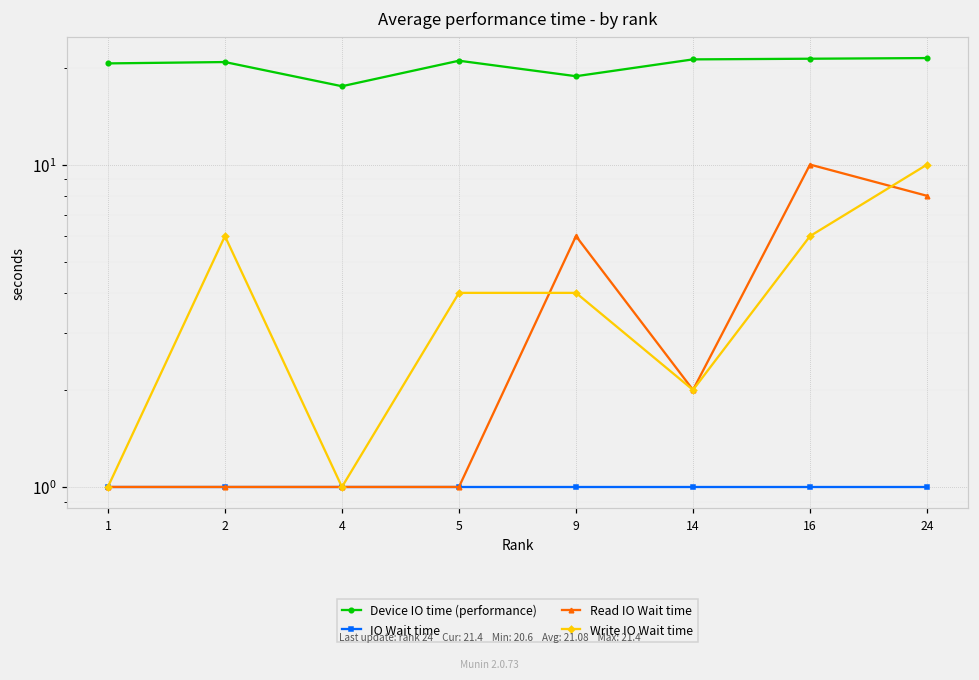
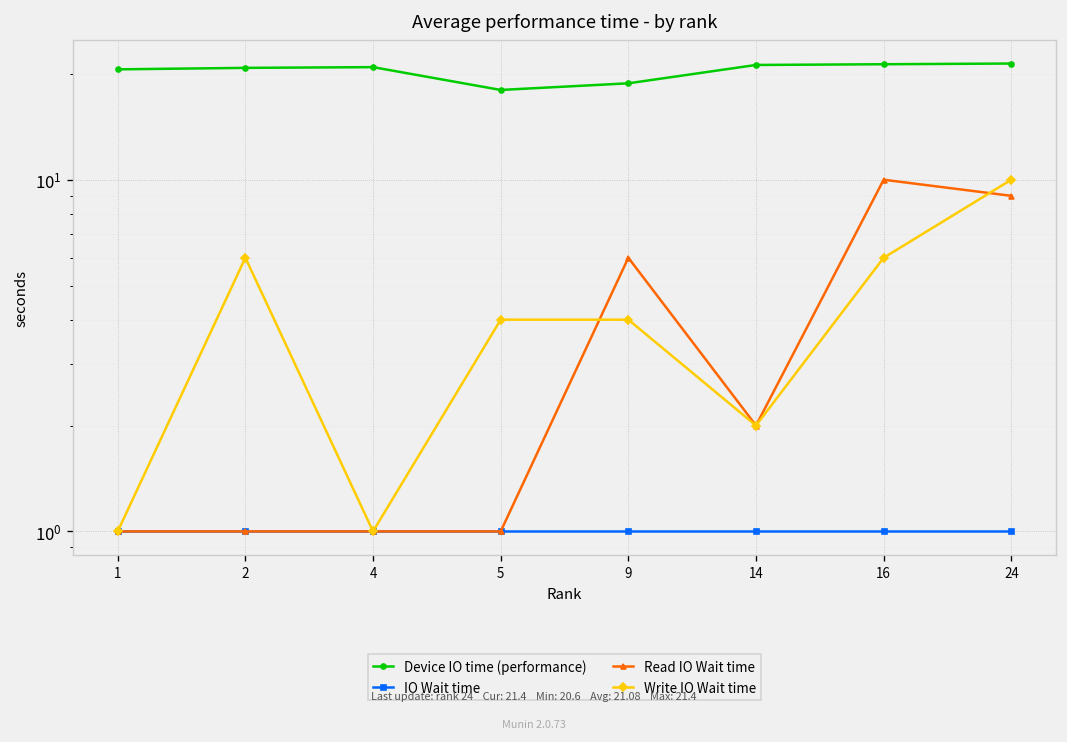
Device IO time (performance), 4: 18 -> 21
Device IO time (performance), 5: 21 -> 18
Read IO Wait time, 24: 8 -> 9
